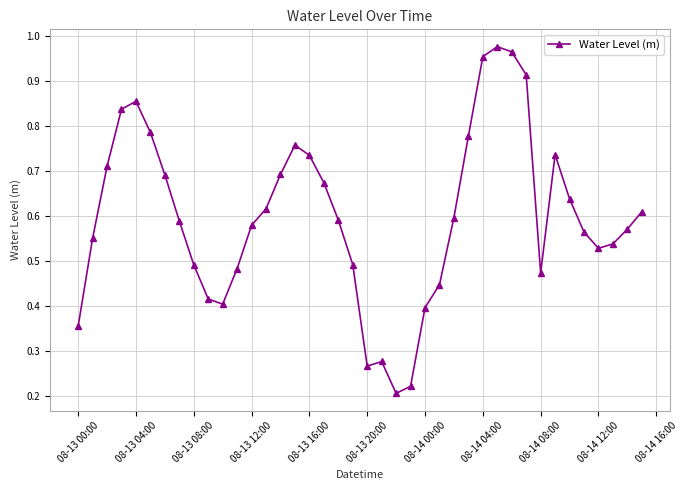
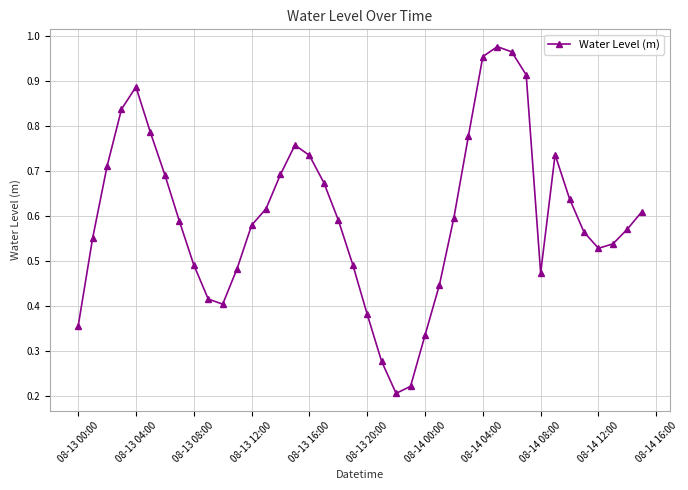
08-13 04:00: 0.86 -> 0.89
08-13 20:00: 0.27 -> 0.38
08-14 00:00: 0.40 -> 0.34
